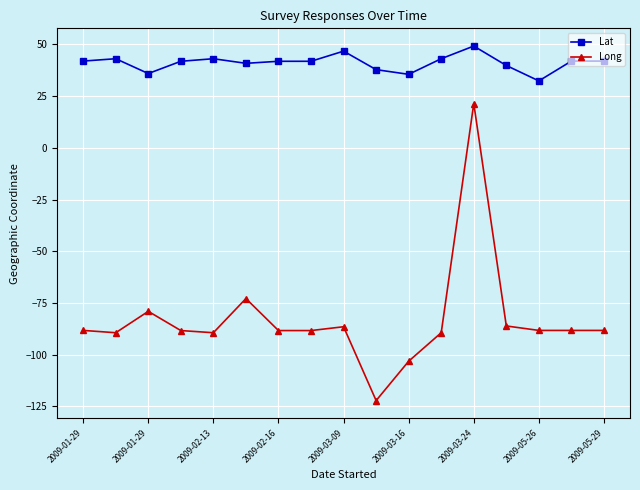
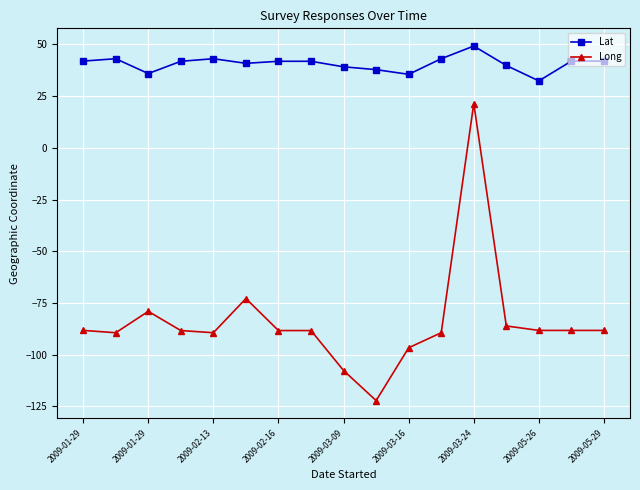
Lat, 2009-03-09: 47 -> 39
Long, 2009-03-09: -87 -> -108
Long, 2009-03-16: -103 -> -97
